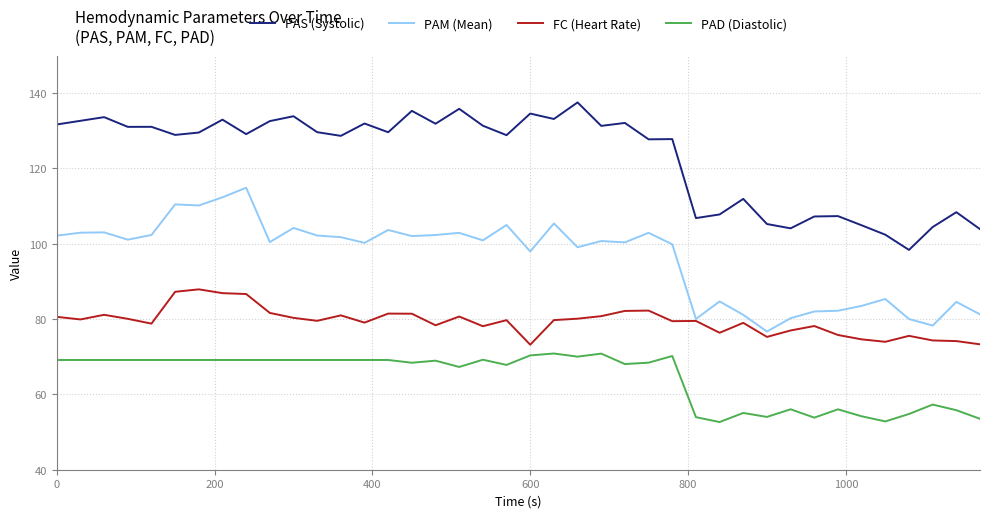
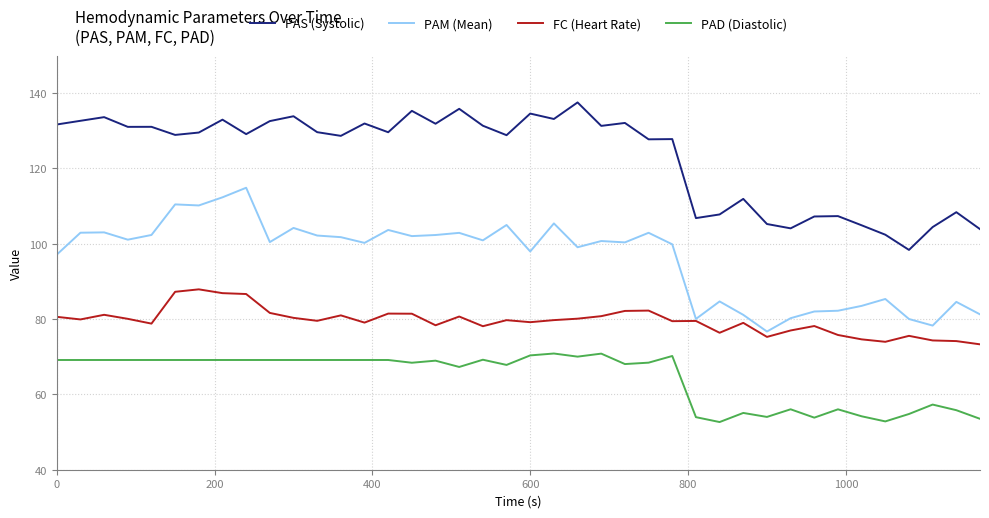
PAM (Mean), 0: 102 -> 97
FC (Heart Rate), 600: 73 -> 79
